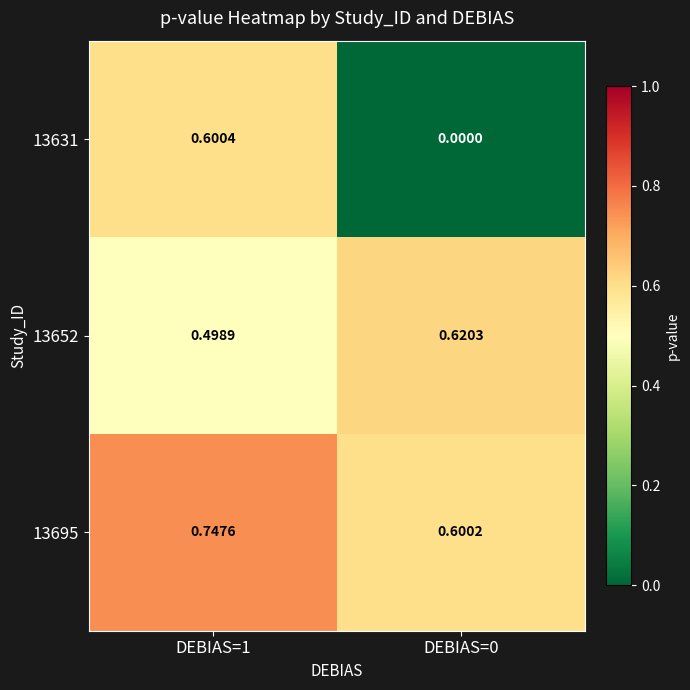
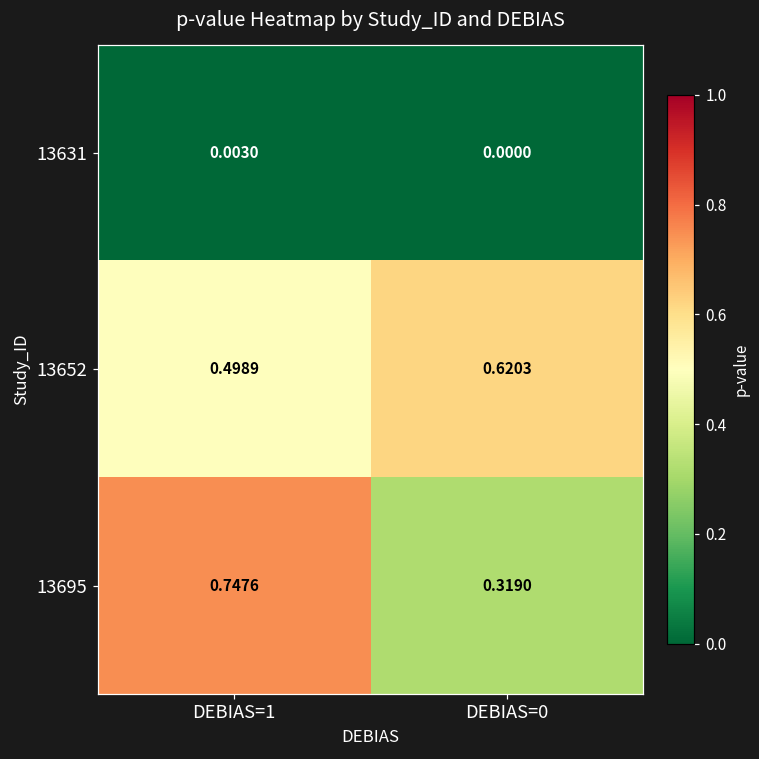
13631, DEBIAS=1: 0.6004 -> 0.0030
13695, DEBIAS=0: 0.6002 -> 0.3190
